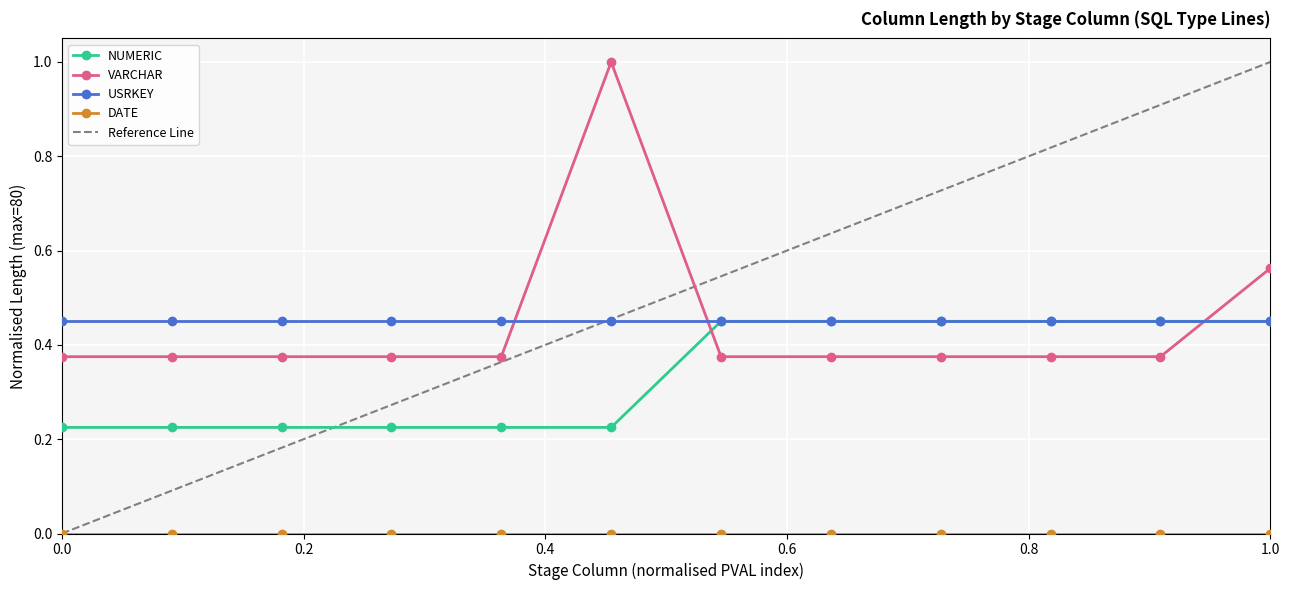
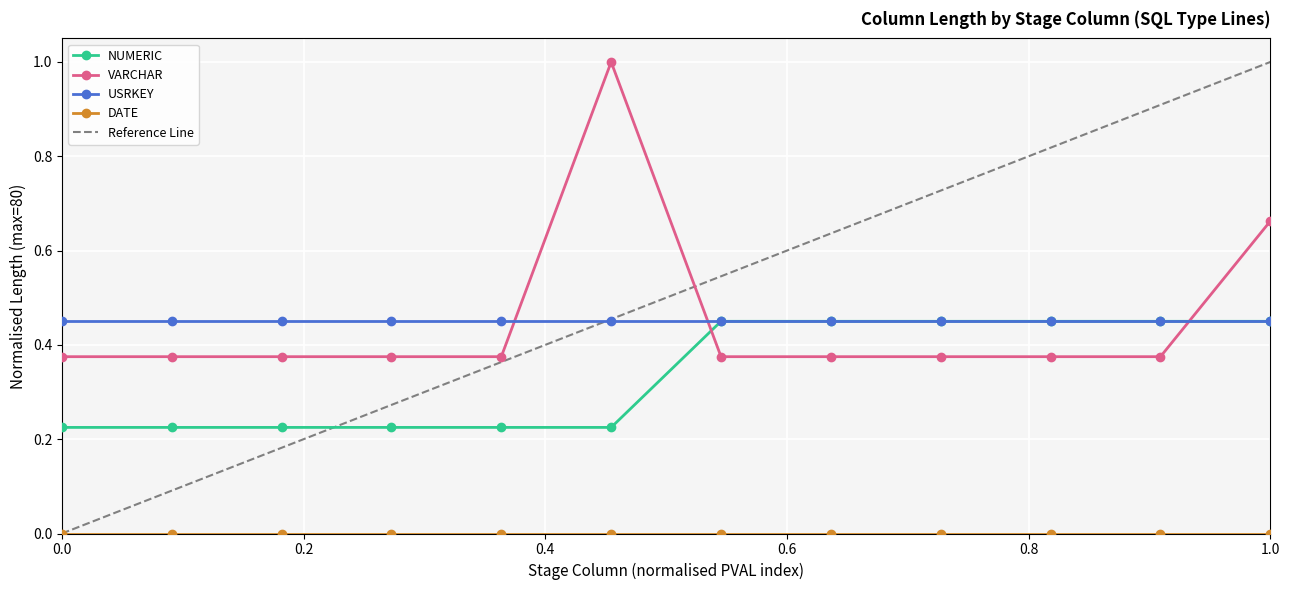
VARCHAR, 1.0: 0.56 -> 0.66
